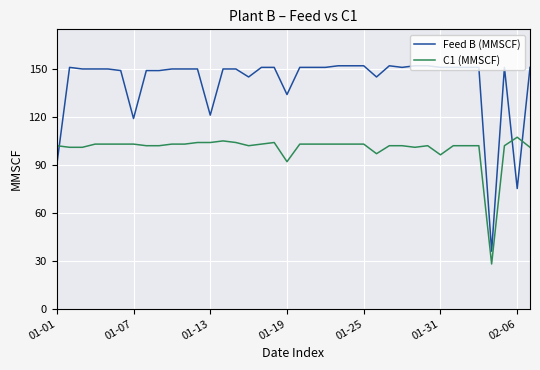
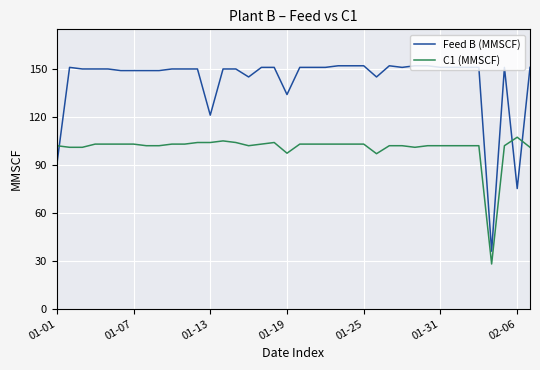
Feed B (MMSCF), 01-07: 119 -> 149
C1 (MMSCF), 01-19: 92 -> 97
C1 (MMSCF), 01-31: 96 -> 102
